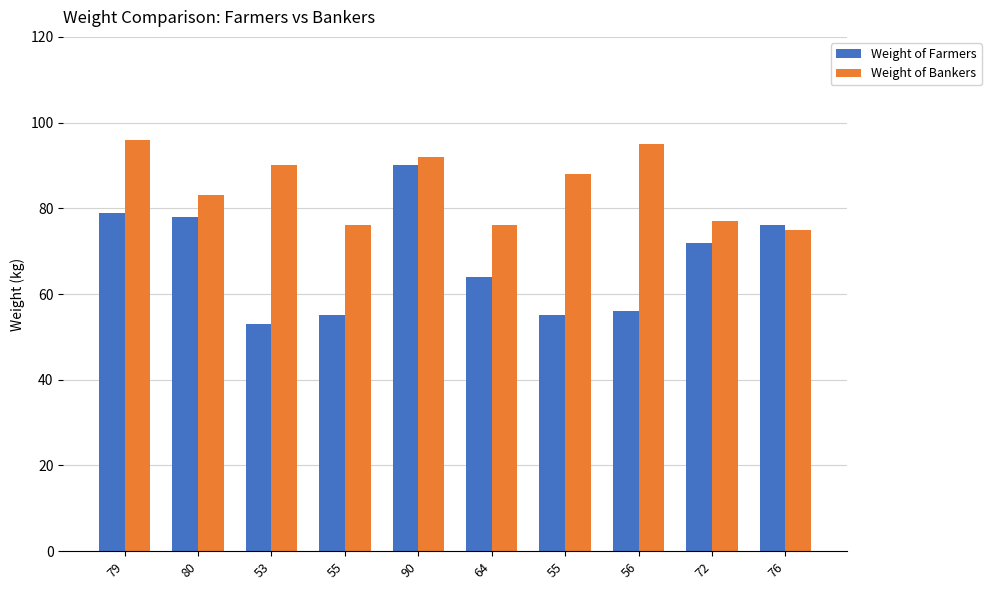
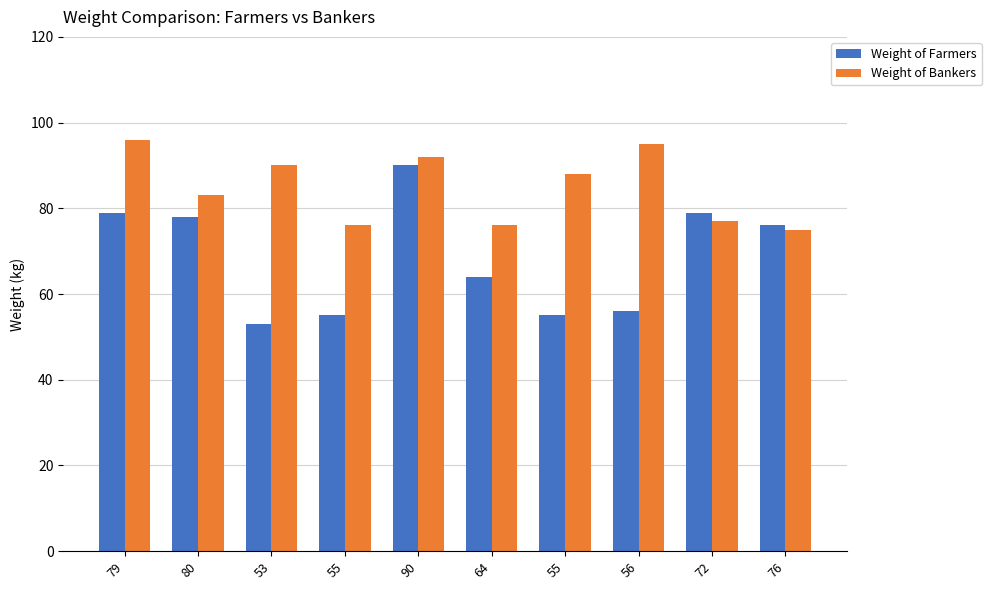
Weight of Farmers, 72: 72 -> 79
